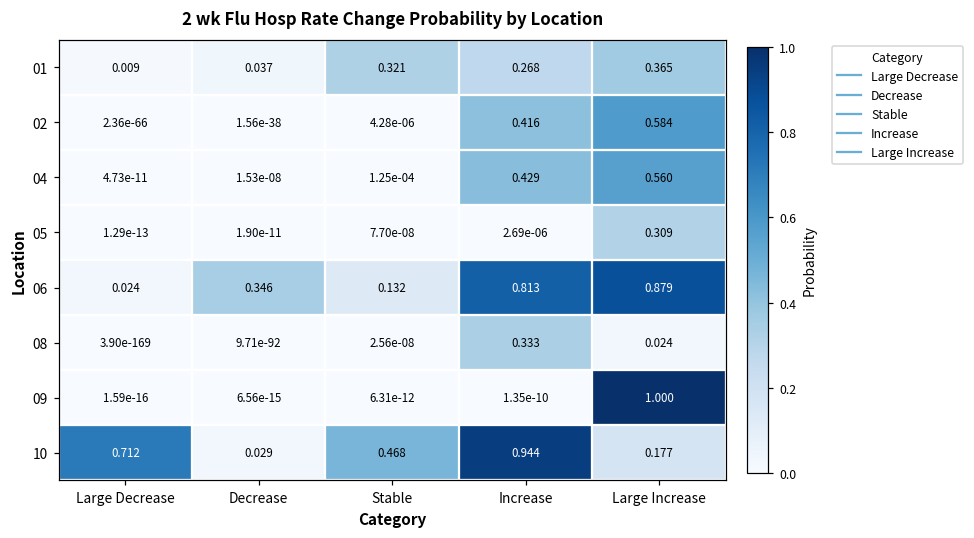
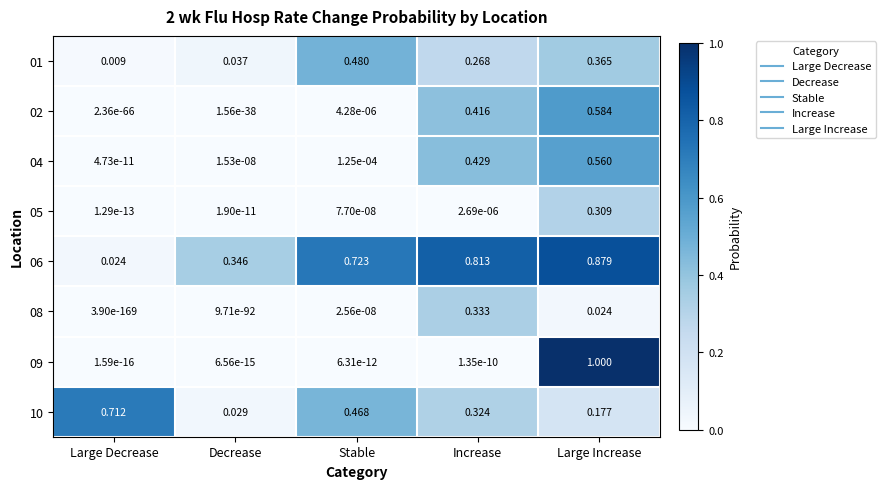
01, Stable: 0.321 -> 0.480
06, Stable: 0.132 -> 0.723
10, Increase: 0.944 -> 0.324
